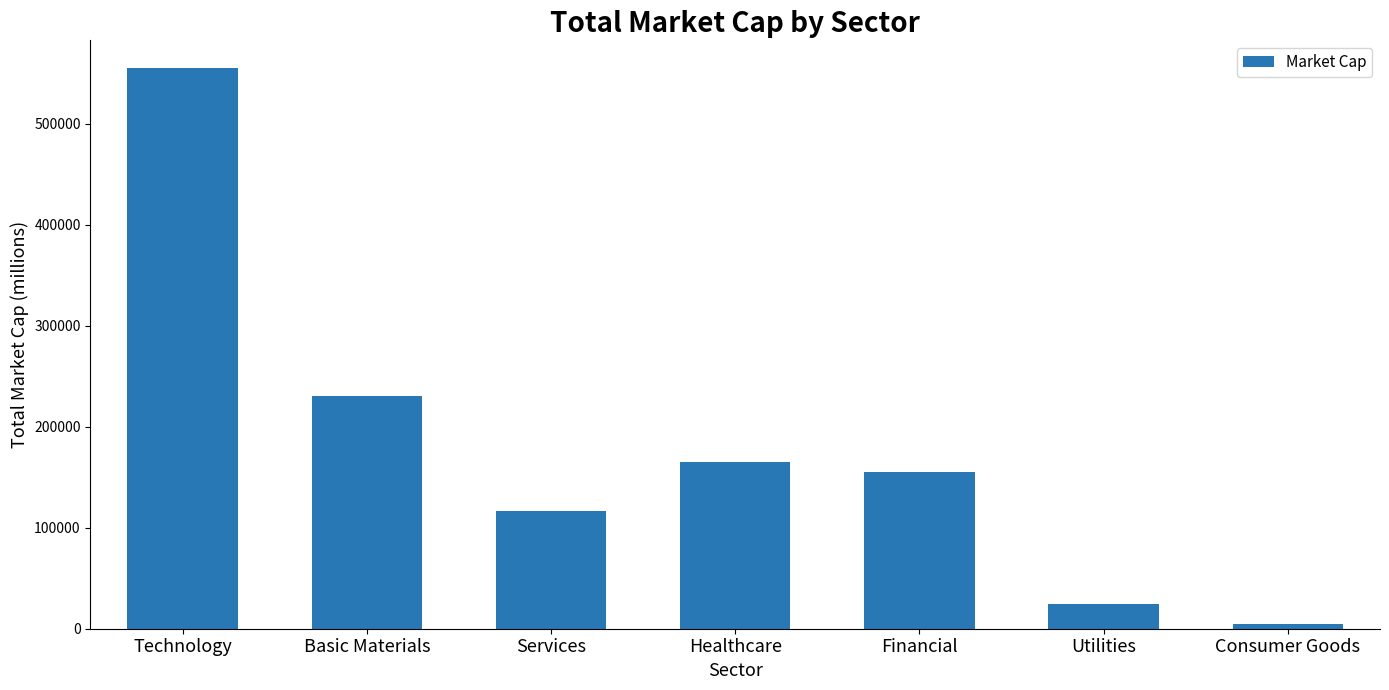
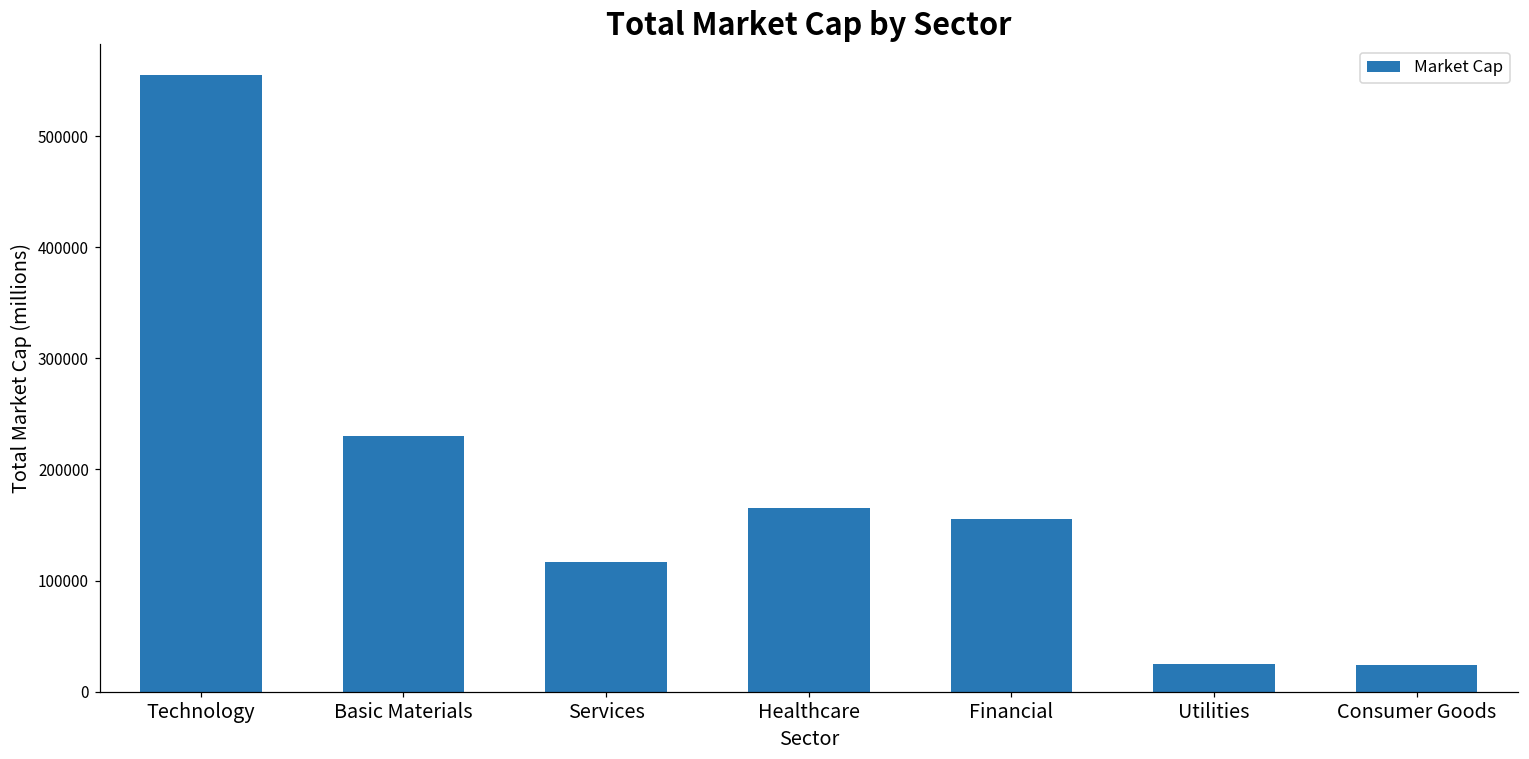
Consumer Goods: 4000 -> 24000
